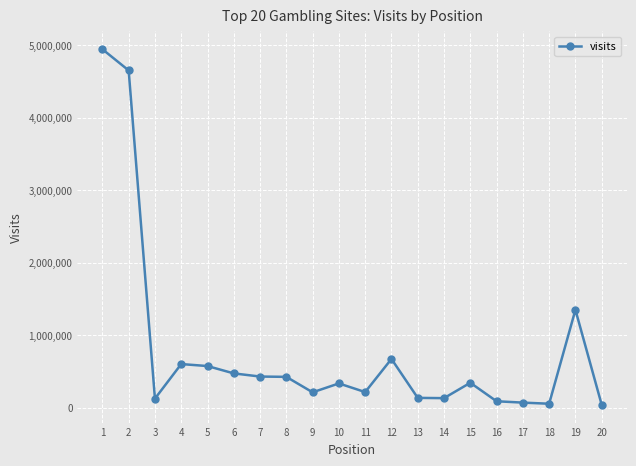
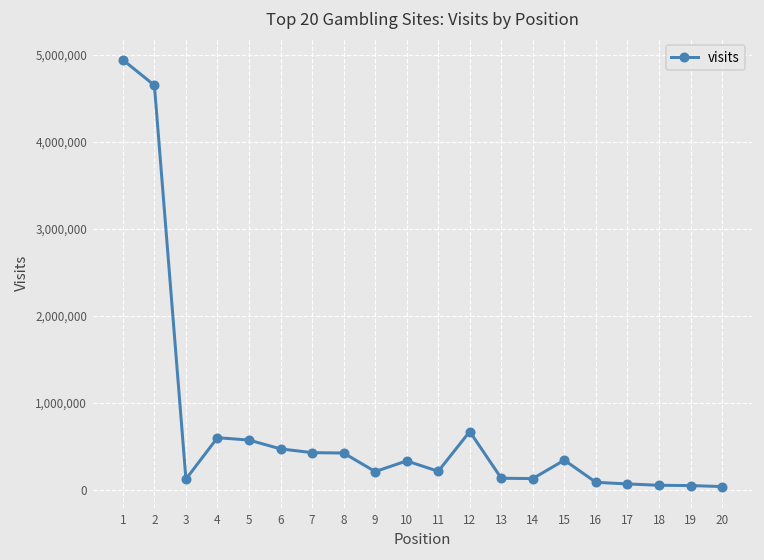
19: 1,300,000 -> 0
